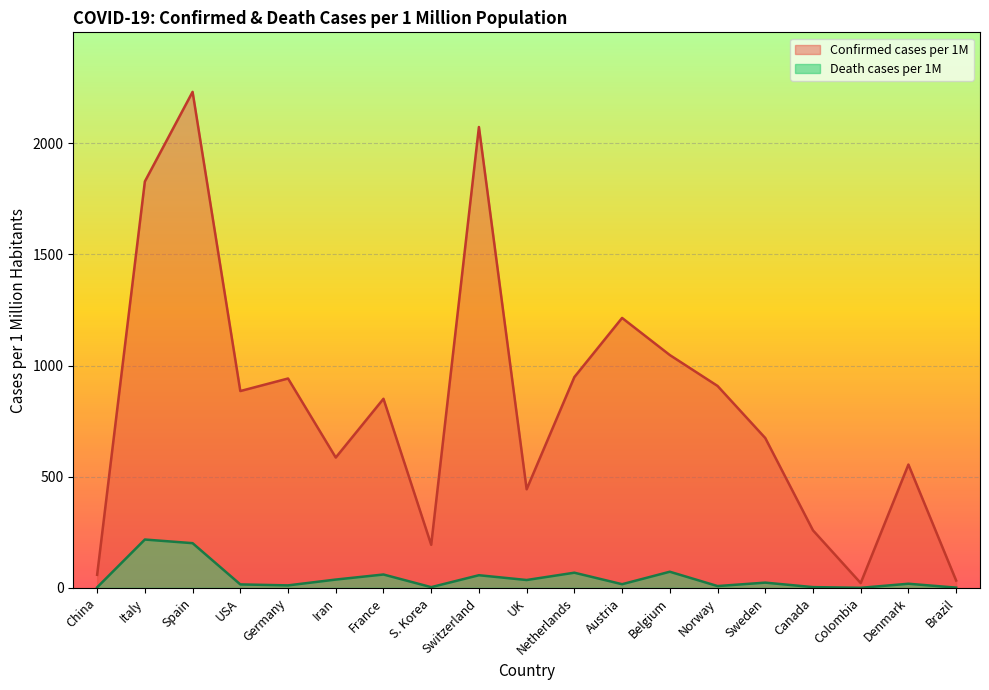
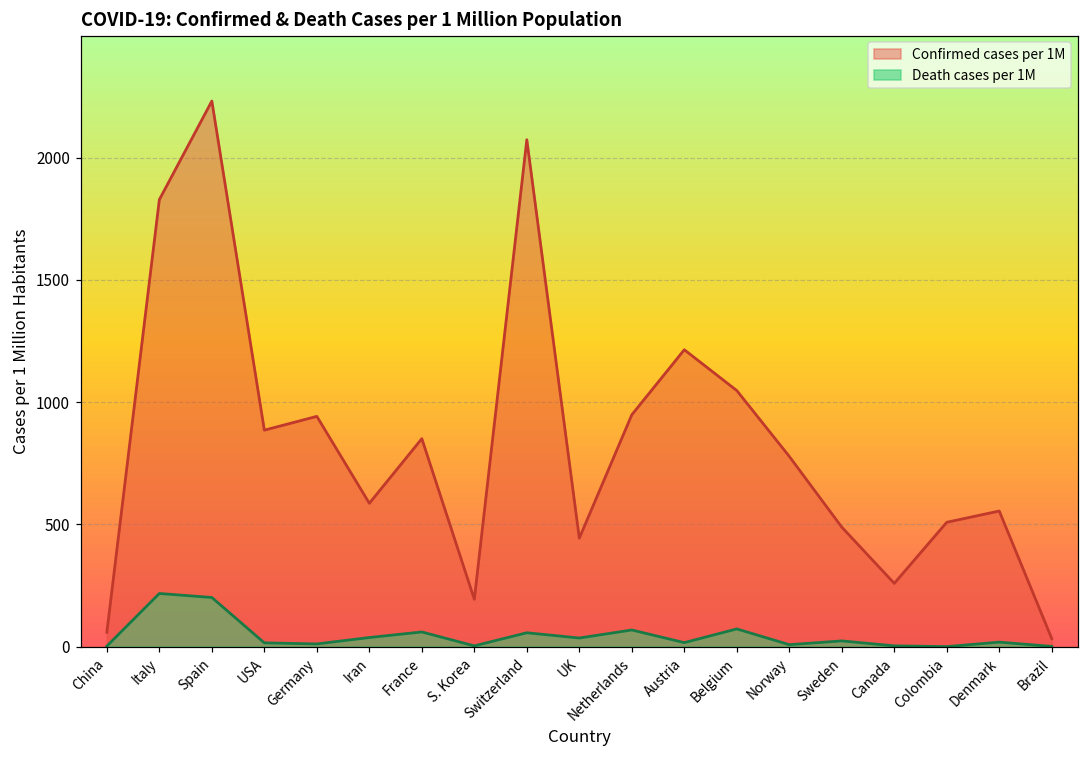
Confirmed cases per 1M, Norway: 910 -> 780
Confirmed cases per 1M, Sweden: 670 -> 490
Confirmed cases per 1M, Colombia: 20 -> 510
